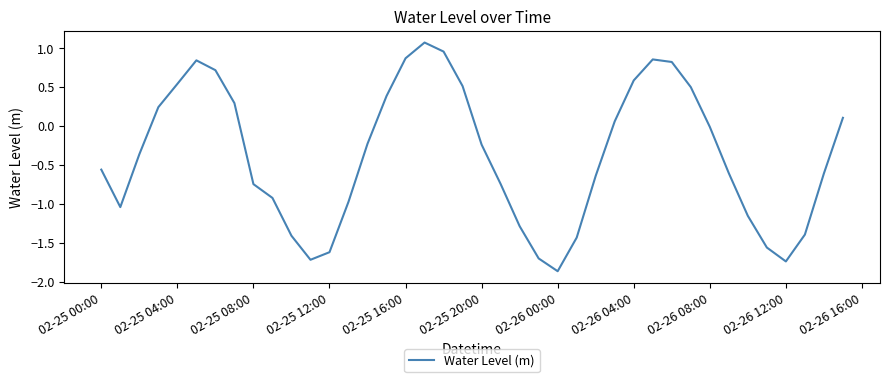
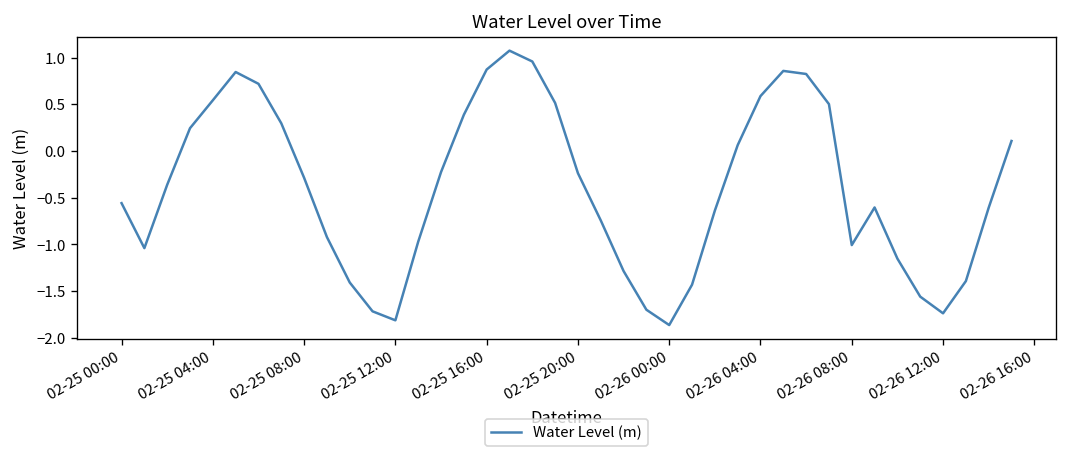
02-25 08:00: -0.7 -> -0.3
02-25 12:00: -1.6 -> -1.8
02-26 08:00: 0.0 -> -1.0
